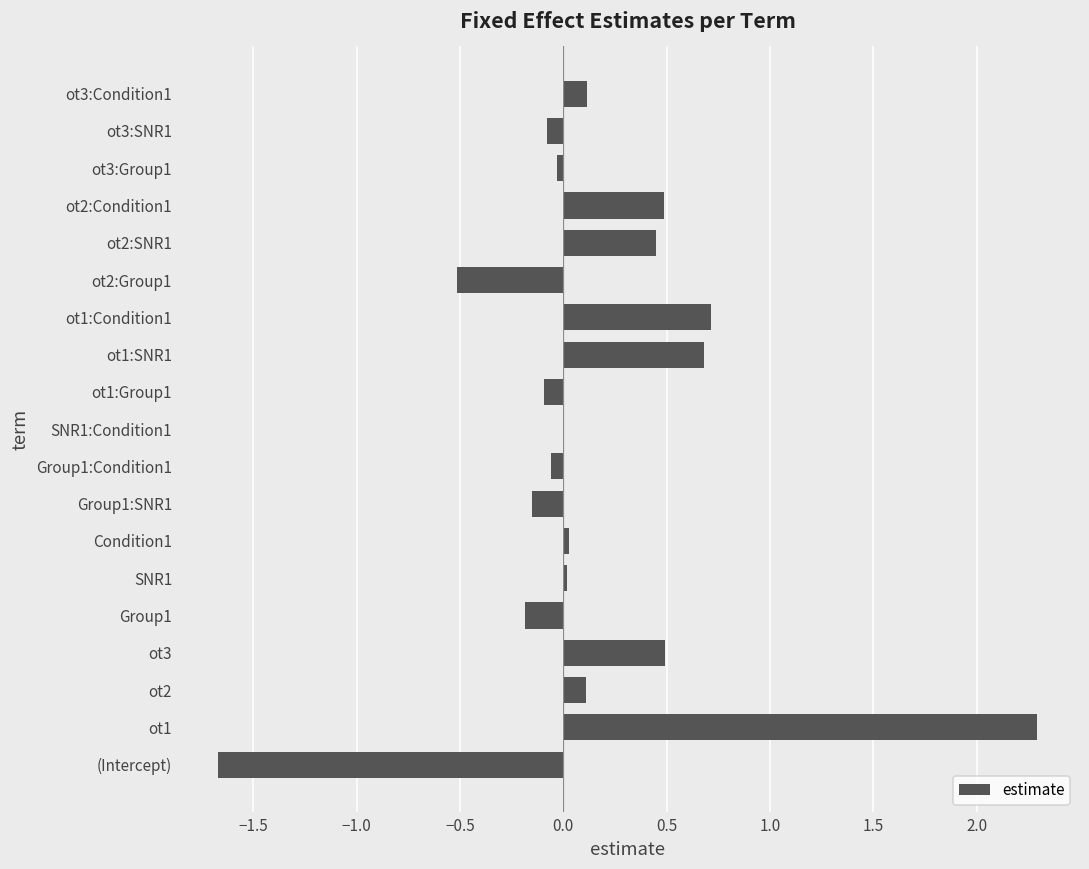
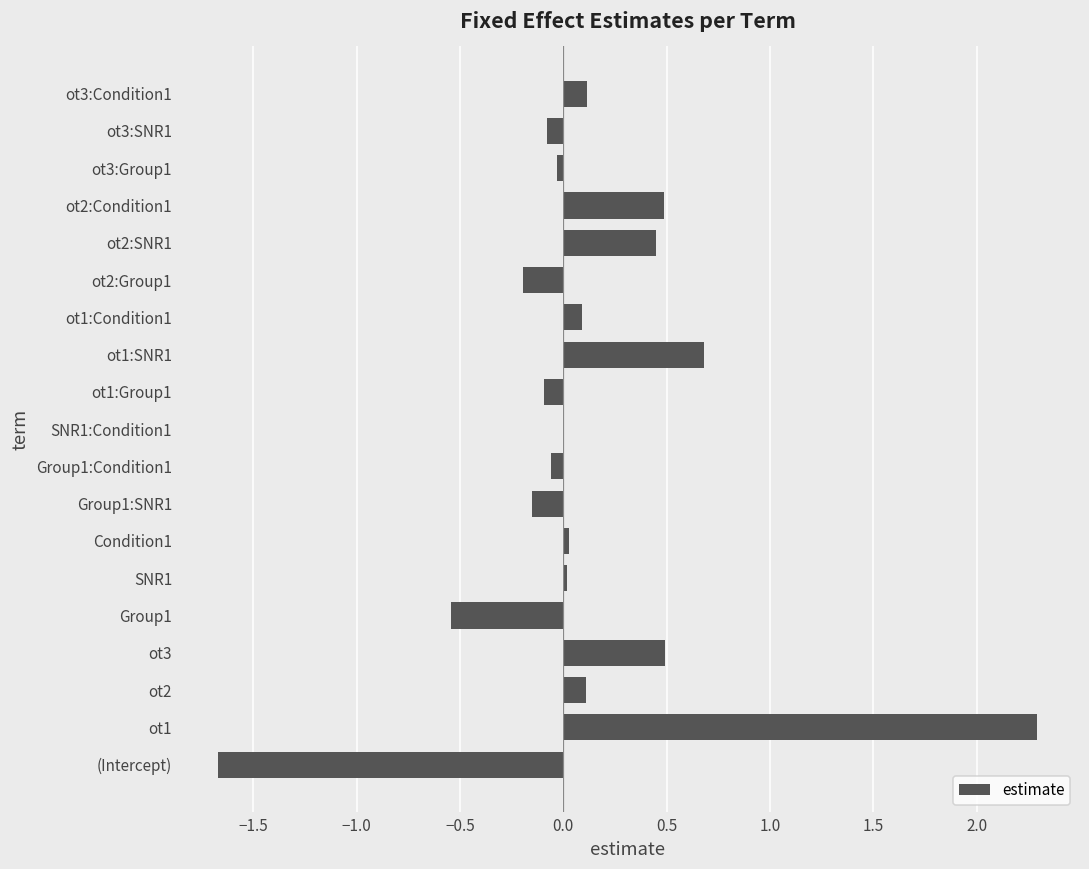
ot2:Group1: -0.52 -> -0.20
ot1:Condition1: 0.71 -> 0.09
Group1: -0.19 -> -0.55
